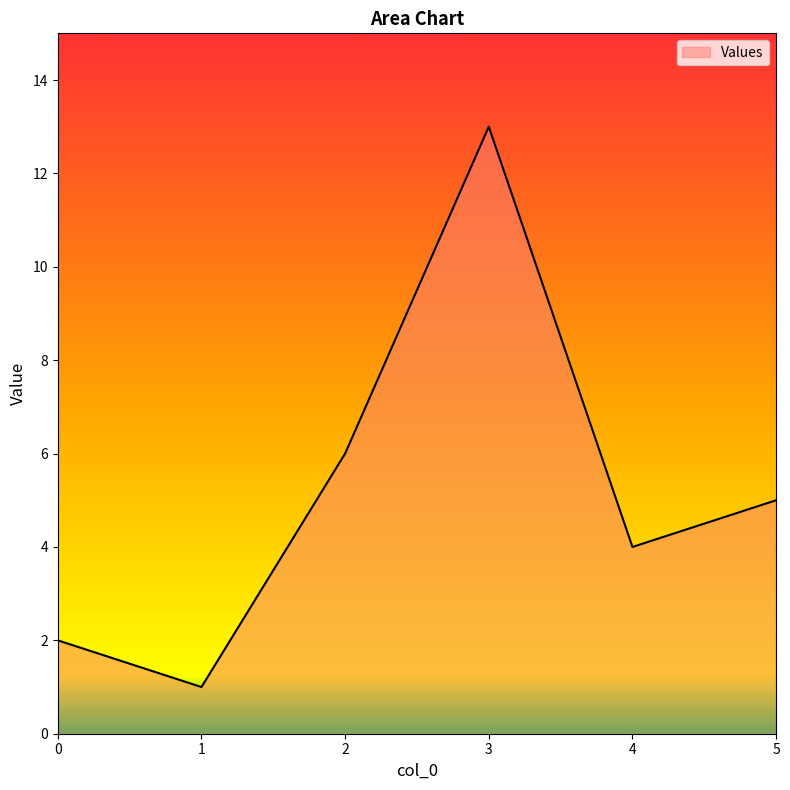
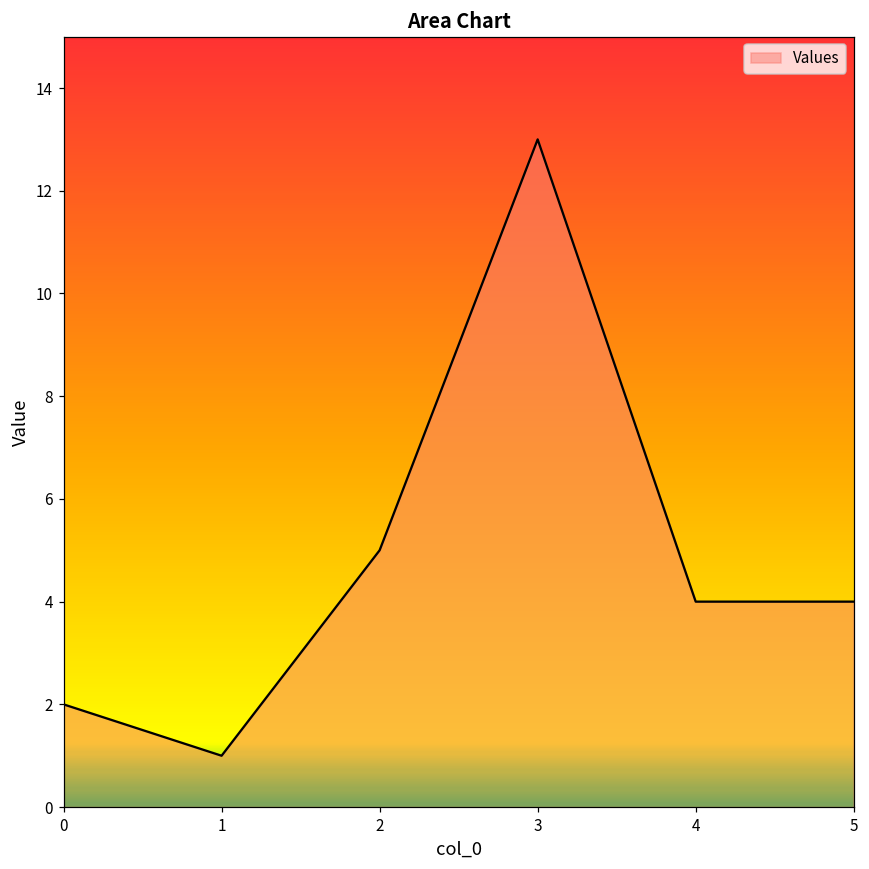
2: 6 -> 5
5: 5 -> 4
